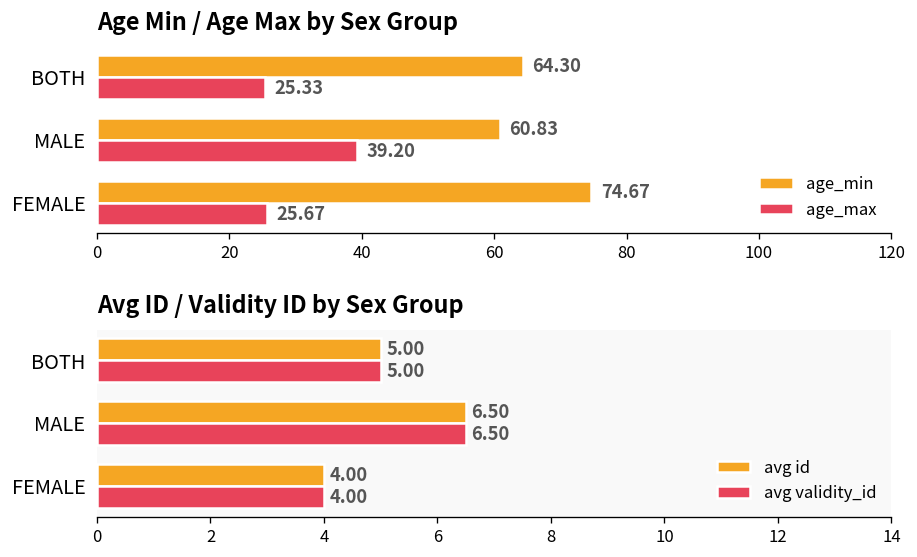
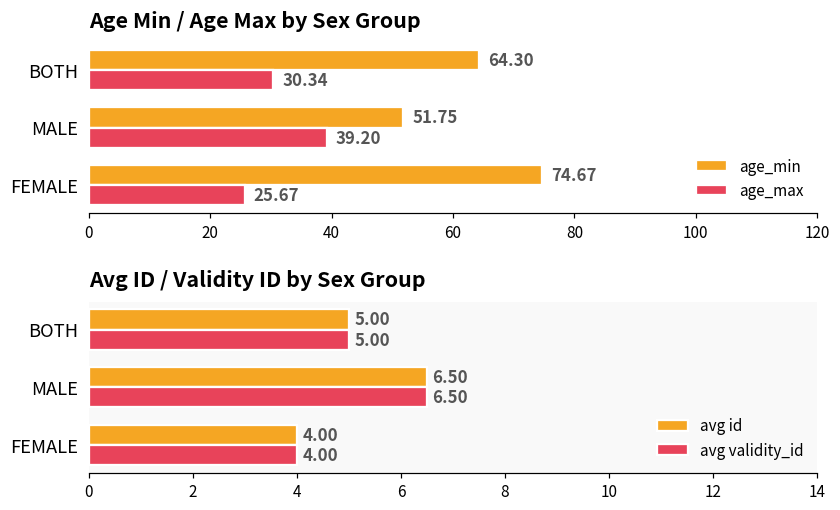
Age Min / Age Max by Sex Group, age_max, BOTH: 25.33 -> 30.34
Age Min / Age Max by Sex Group, age_min, MALE: 60.83 -> 51.75
